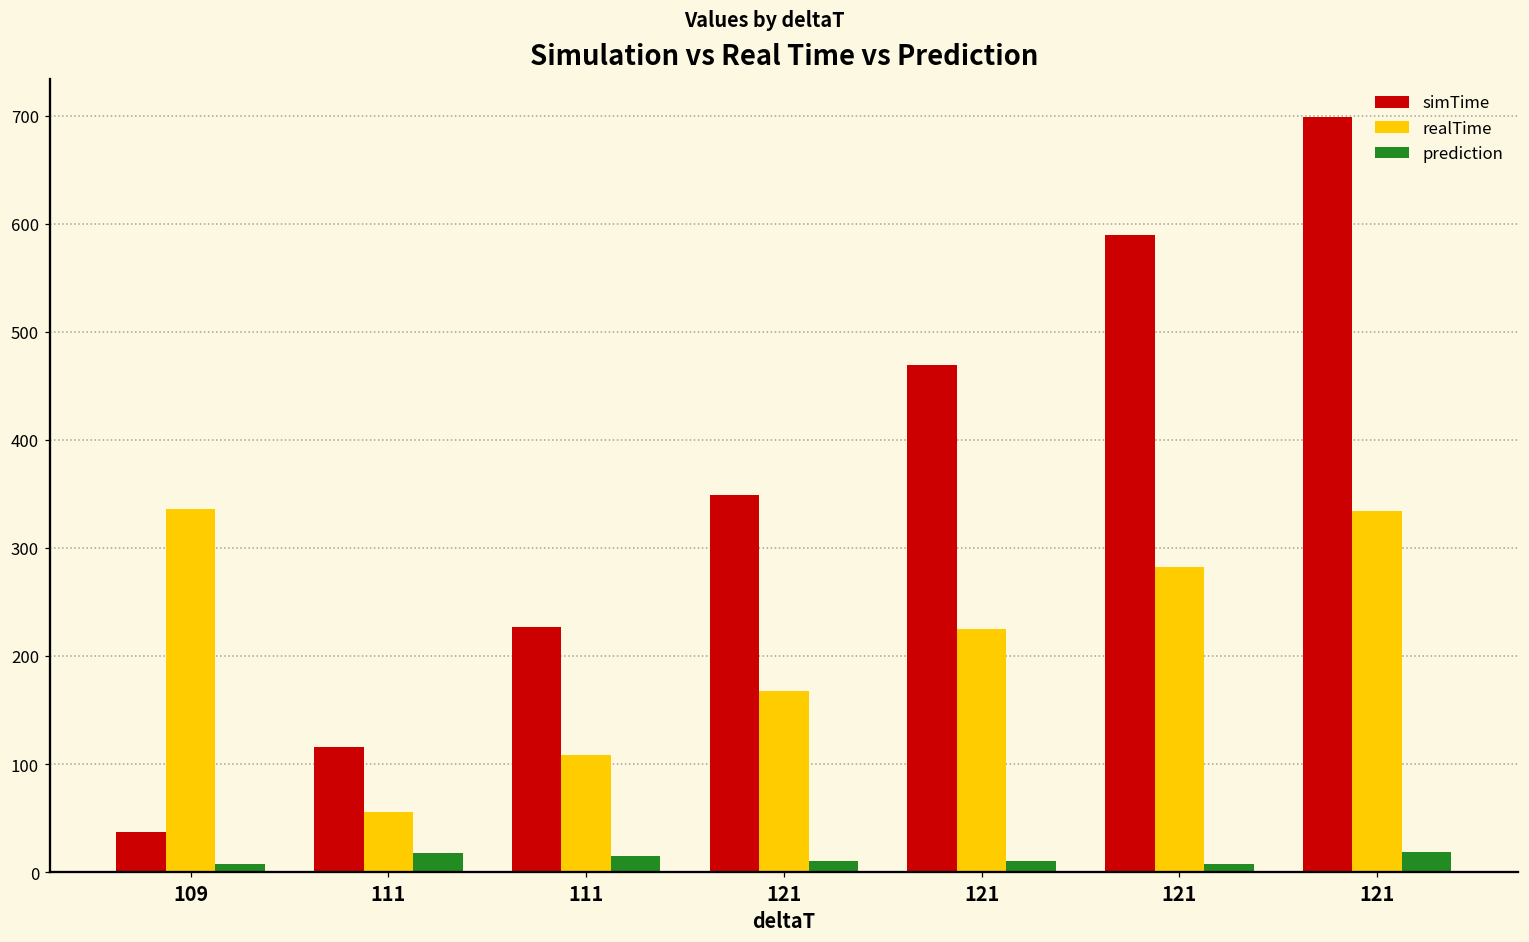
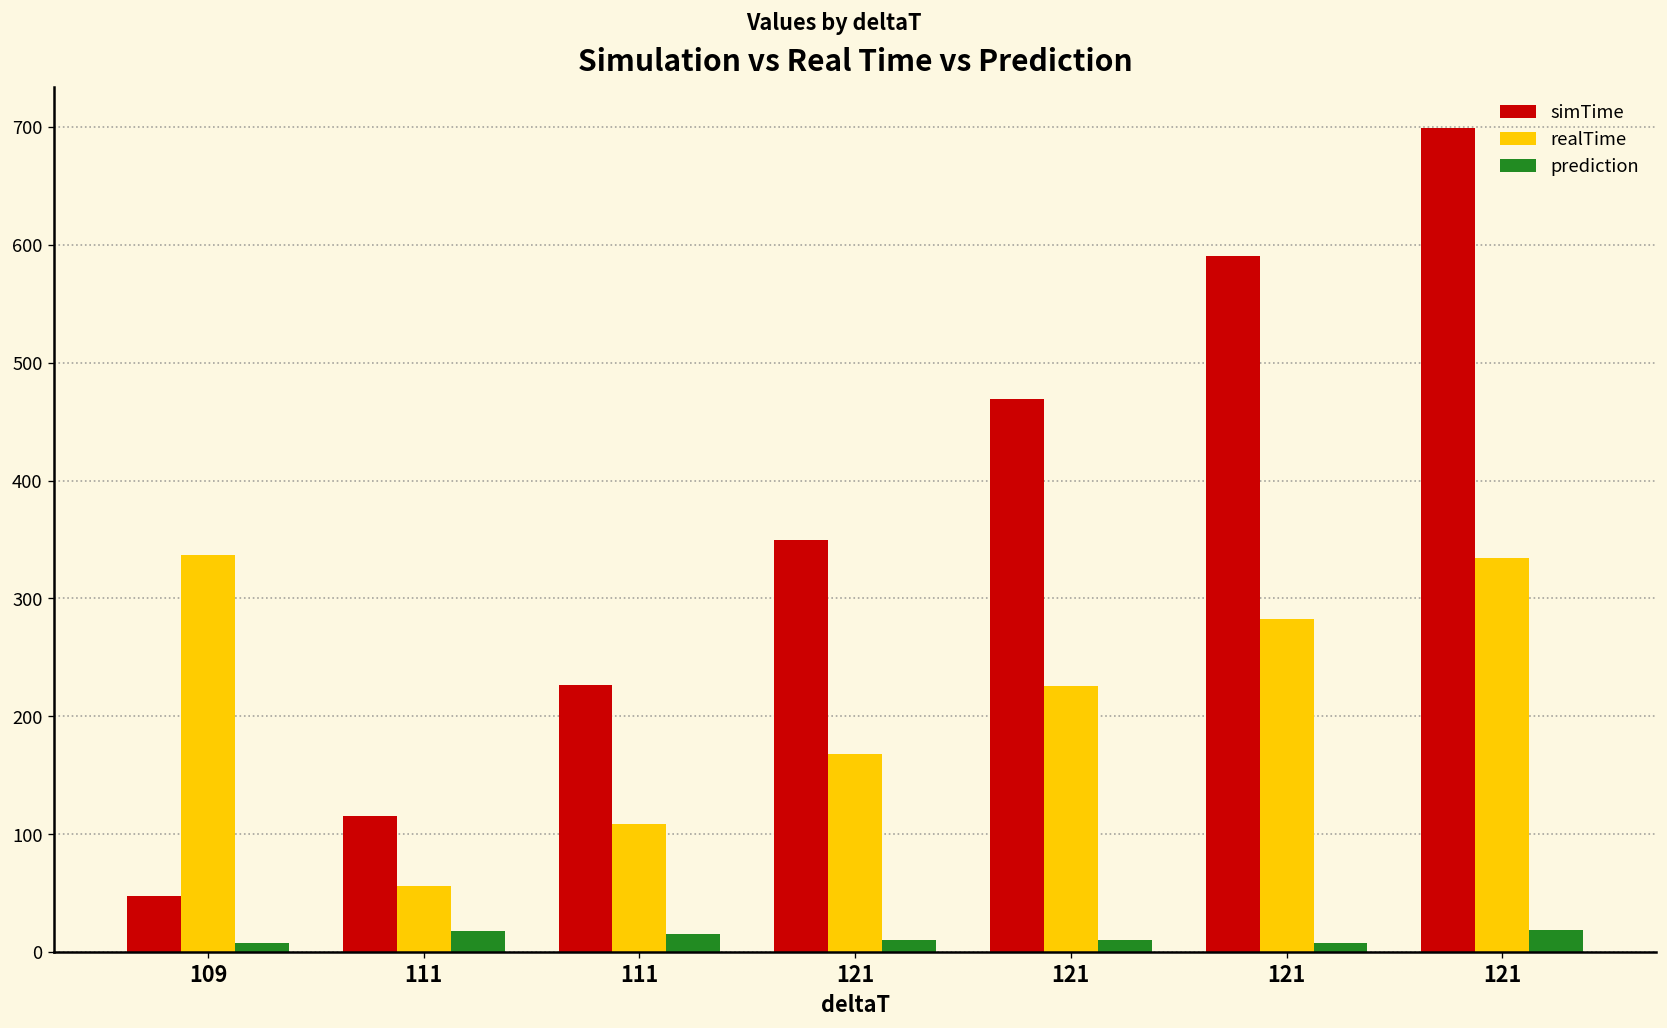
simTime, 109: 40 -> 50
